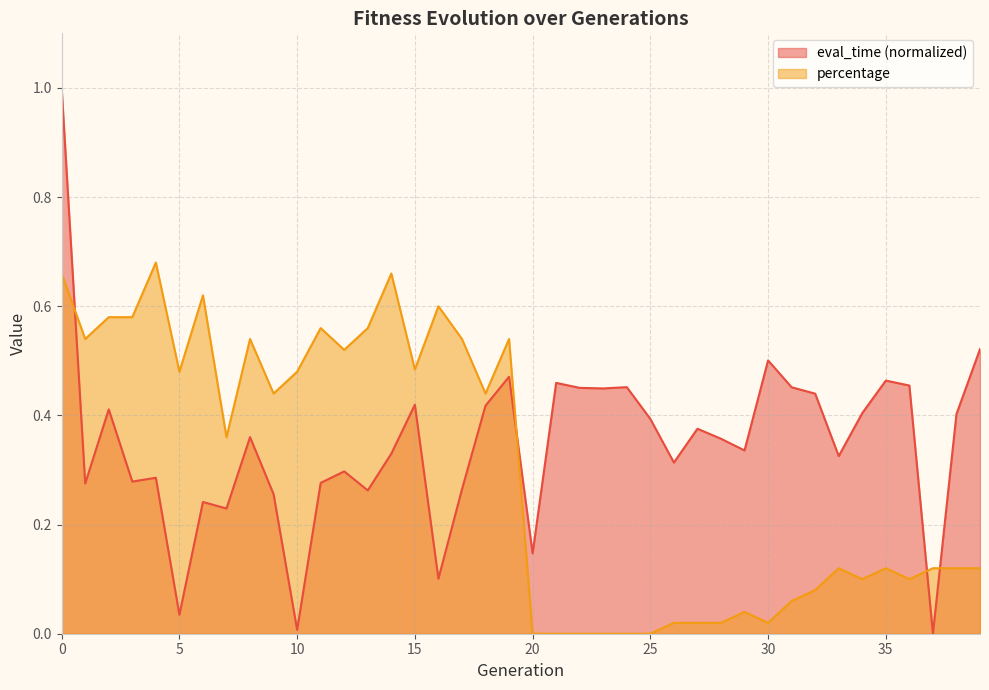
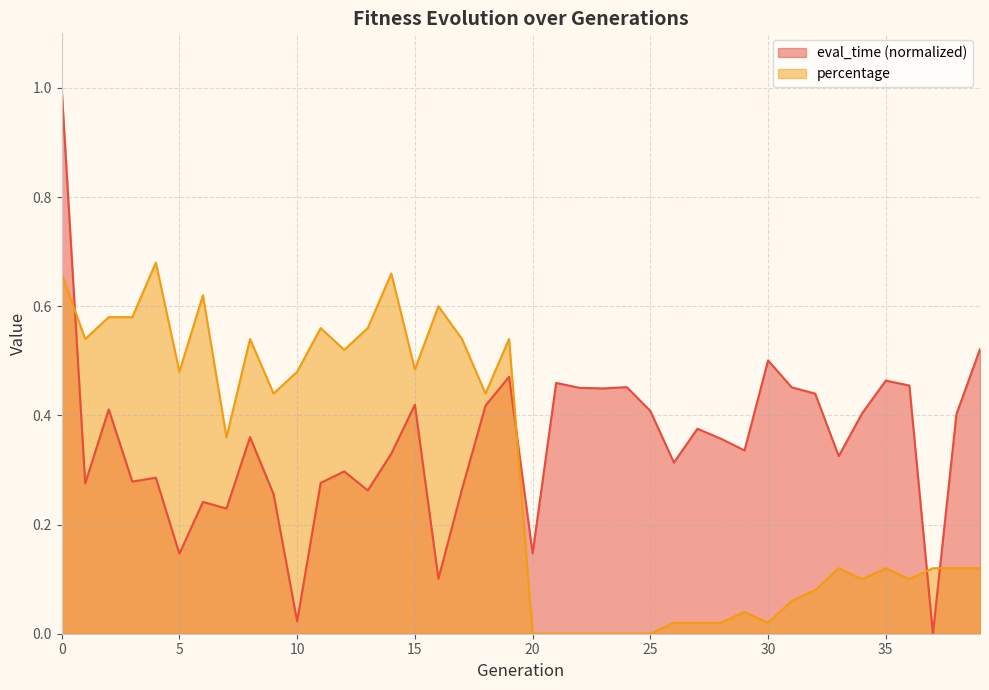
eval_time (normalized), 5: 0.03 -> 0.15
eval_time (normalized), 10: 0.01 -> 0.02
eval_time (normalized), 25: 0.39 -> 0.41
